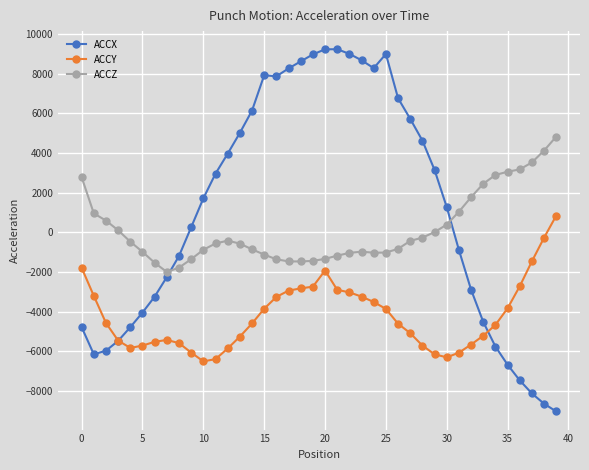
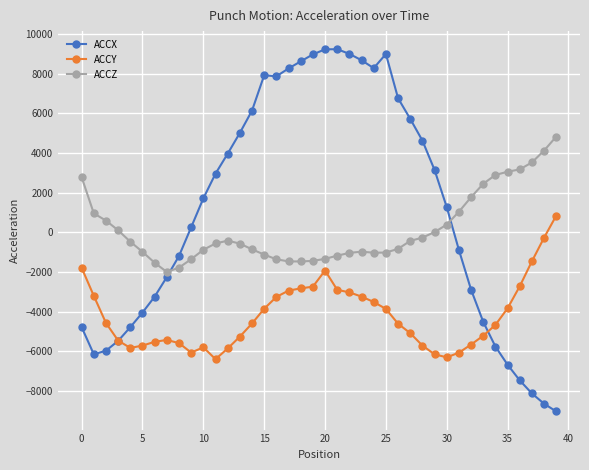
ACCY, 10: -6500 -> -5800
